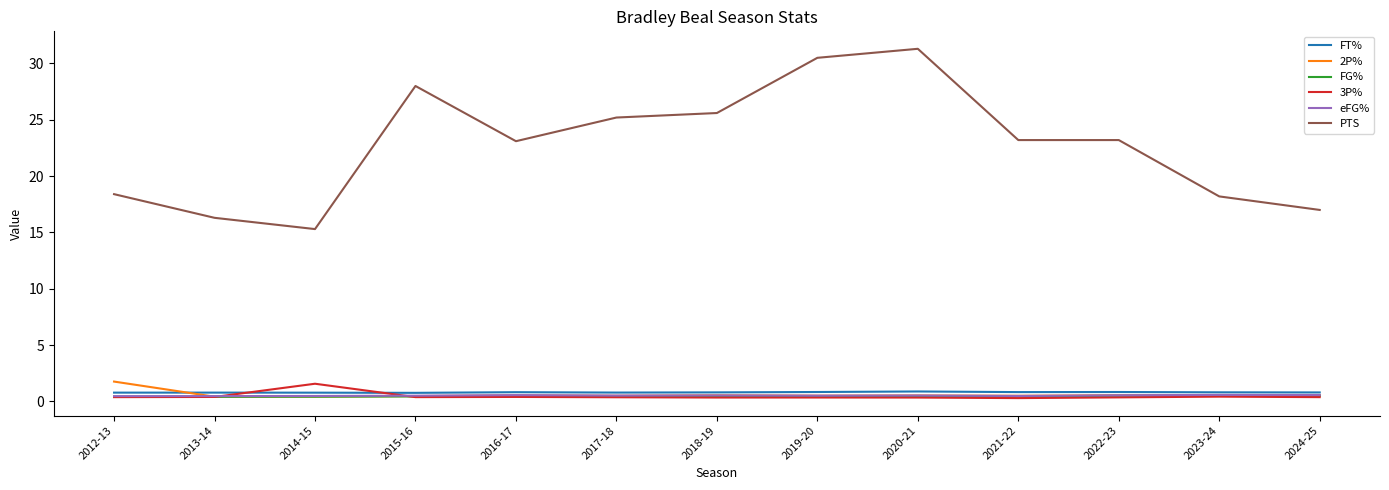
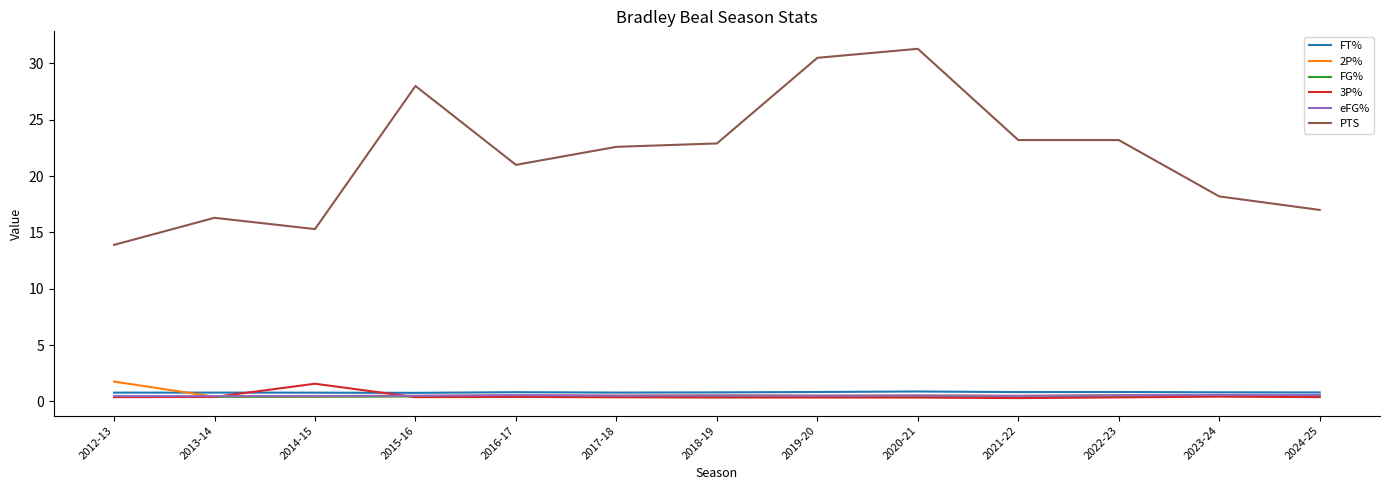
PTS, 2012-13: 18.4 -> 13.9
PTS, 2016-17: 23.1 -> 21.0
PTS, 2017-18: 25.2 -> 22.6
PTS, 2018-19: 25.6 -> 22.9
